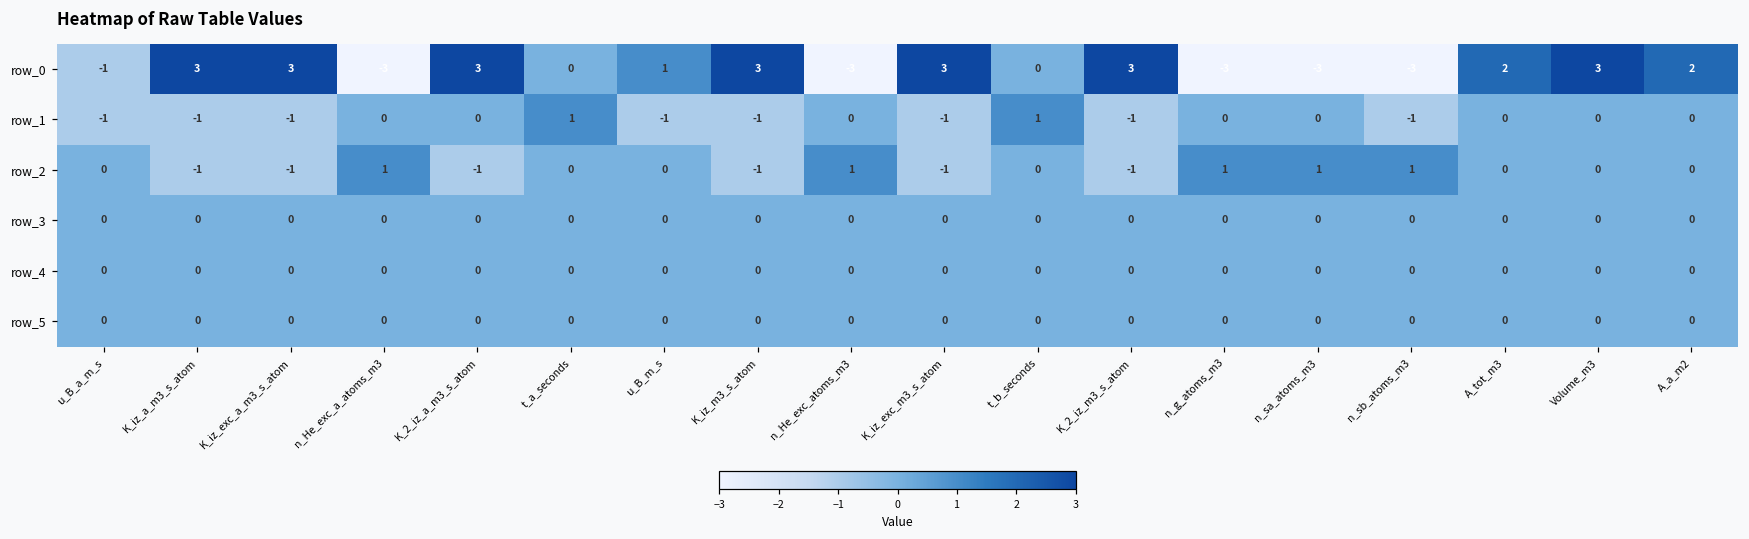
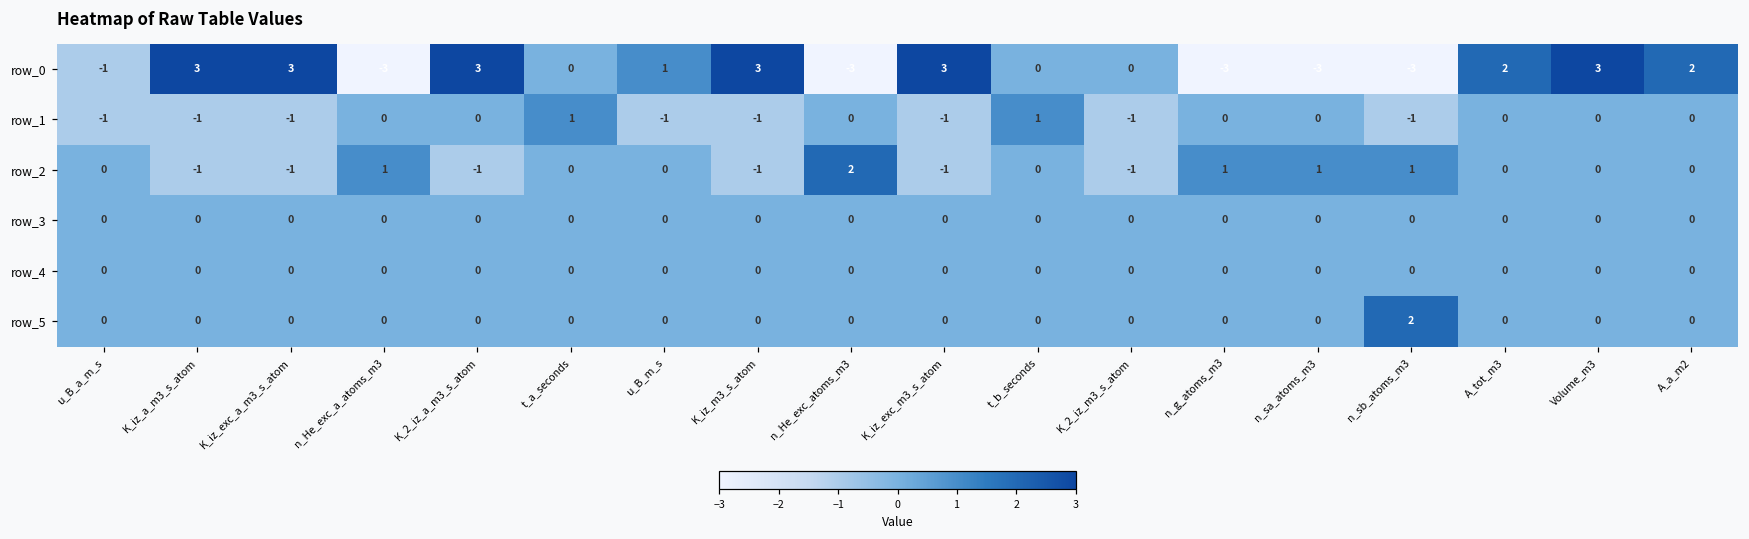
row_0, K_2_iz_m3_s_atom: 3 -> 0
row_2, n_He_exc_atoms_m3: 1 -> 2
row_5, n_sb_atoms_m3: 0 -> 2
